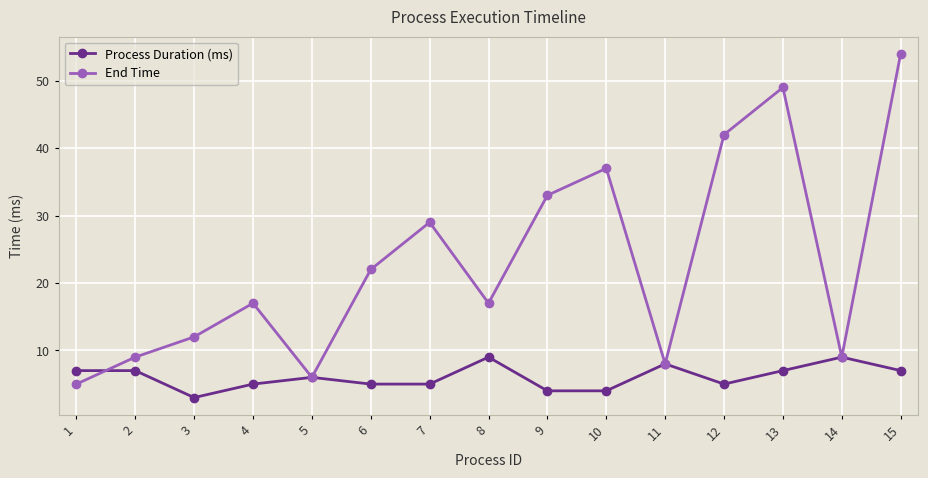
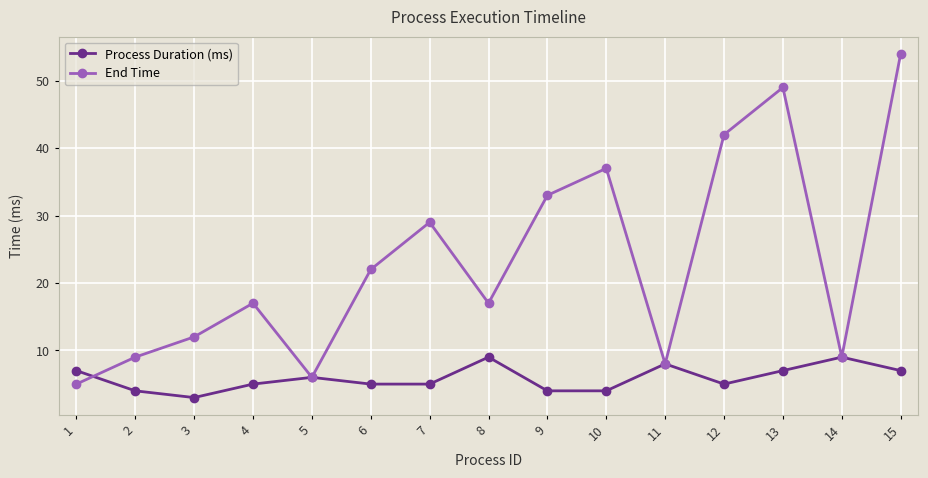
Process Duration (ms), 2: 7 -> 4
